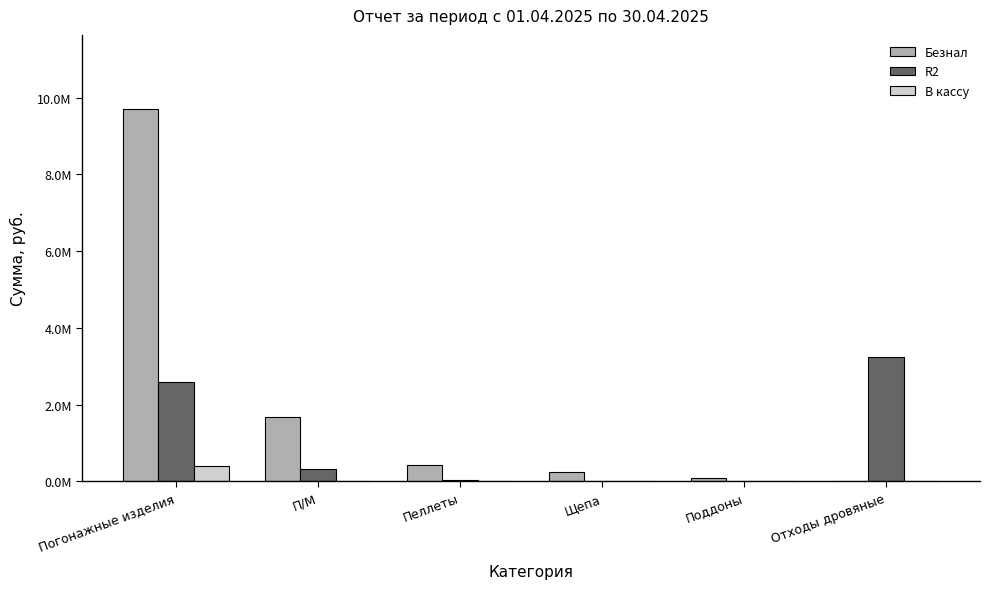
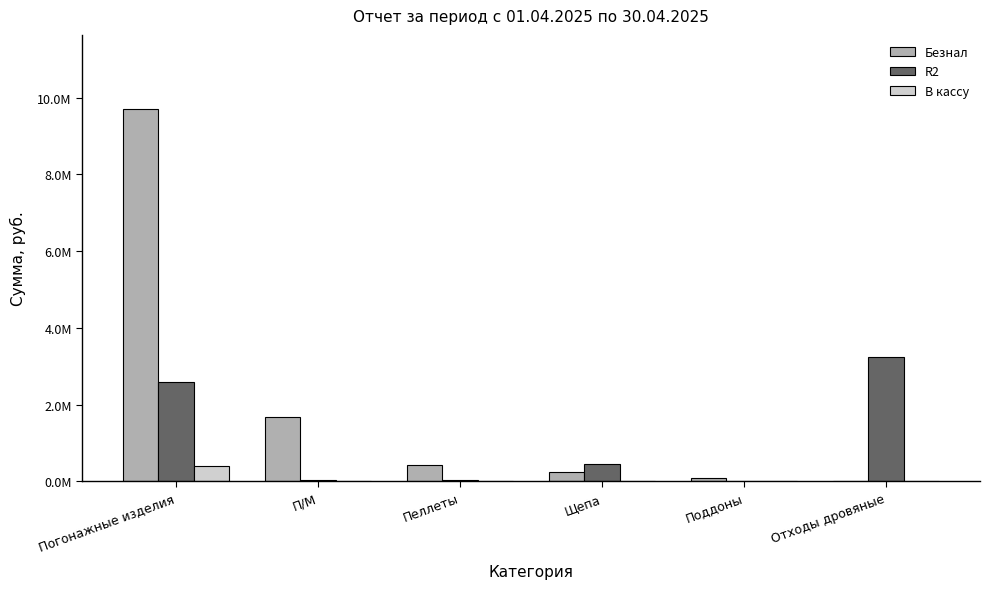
R2, П/М: 300000 -> 0
R2, Щепа: 0 -> 400000
